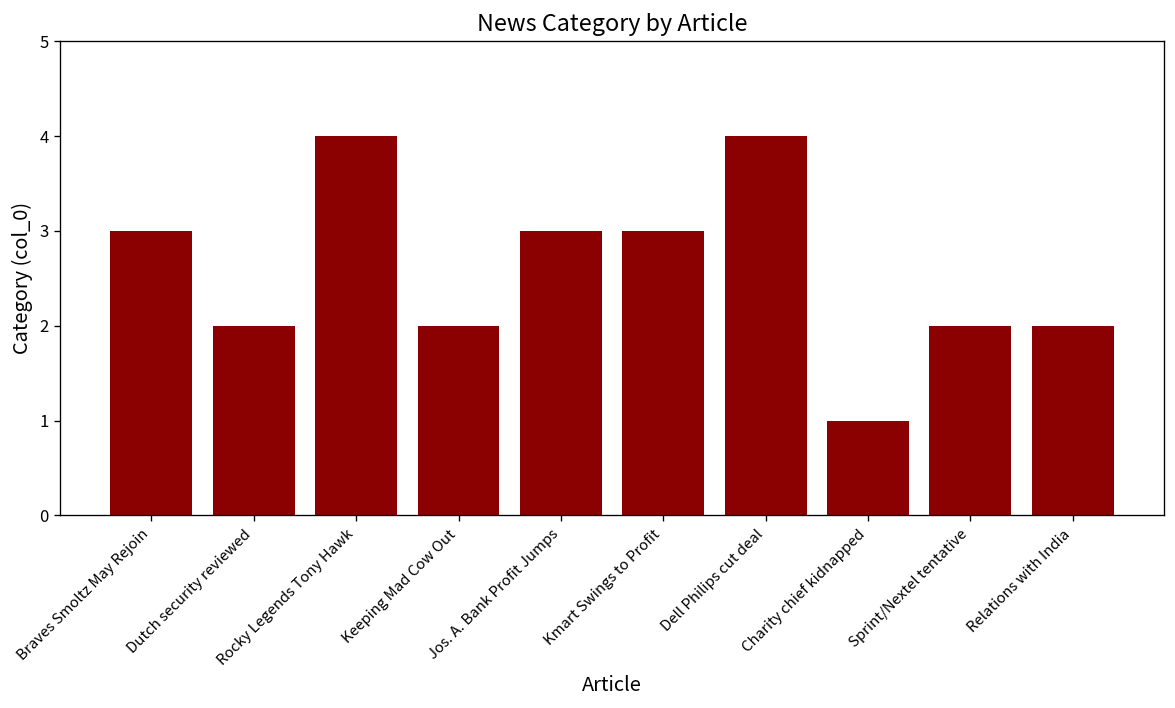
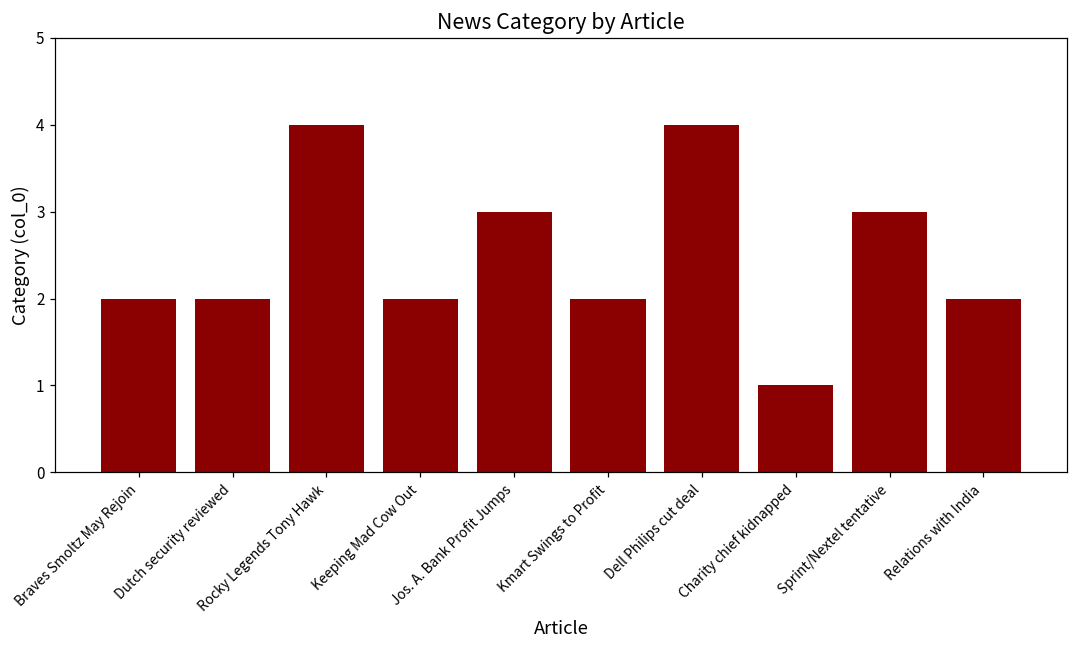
Braves Smoltz May Rejoin: 3 -> 2
Kmart Swings to Profit: 3 -> 2
Sprint/Nextel tentative: 2 -> 3
